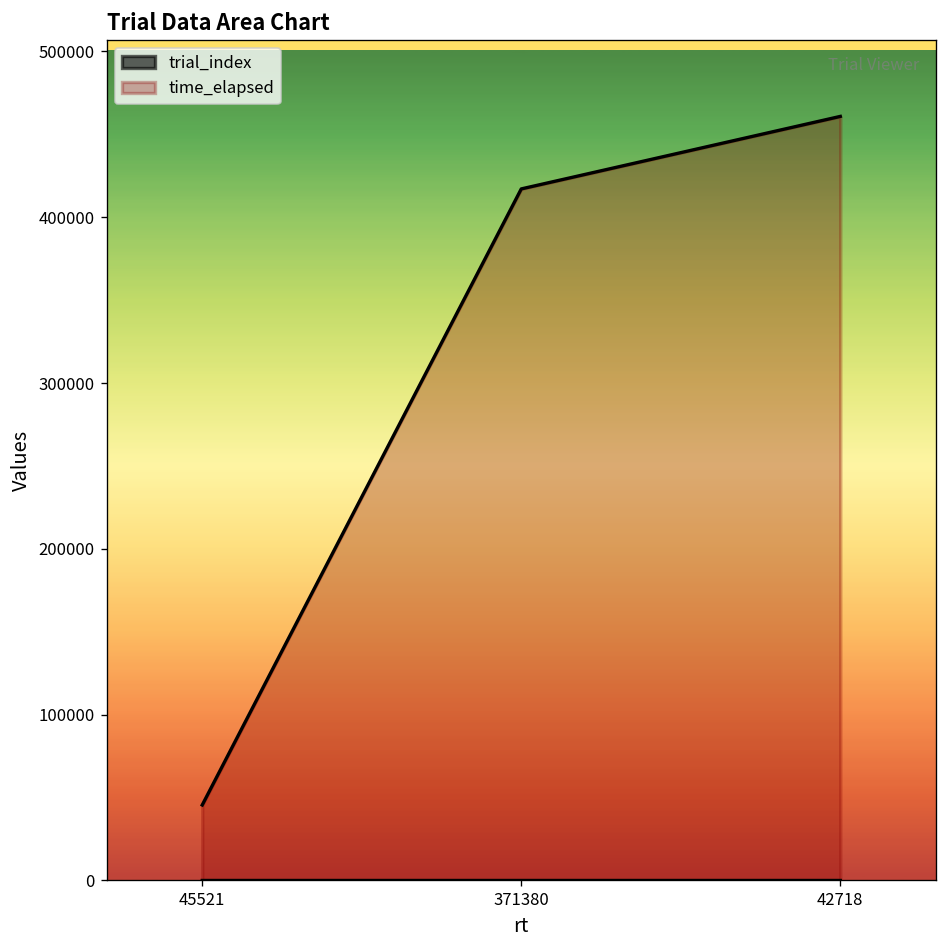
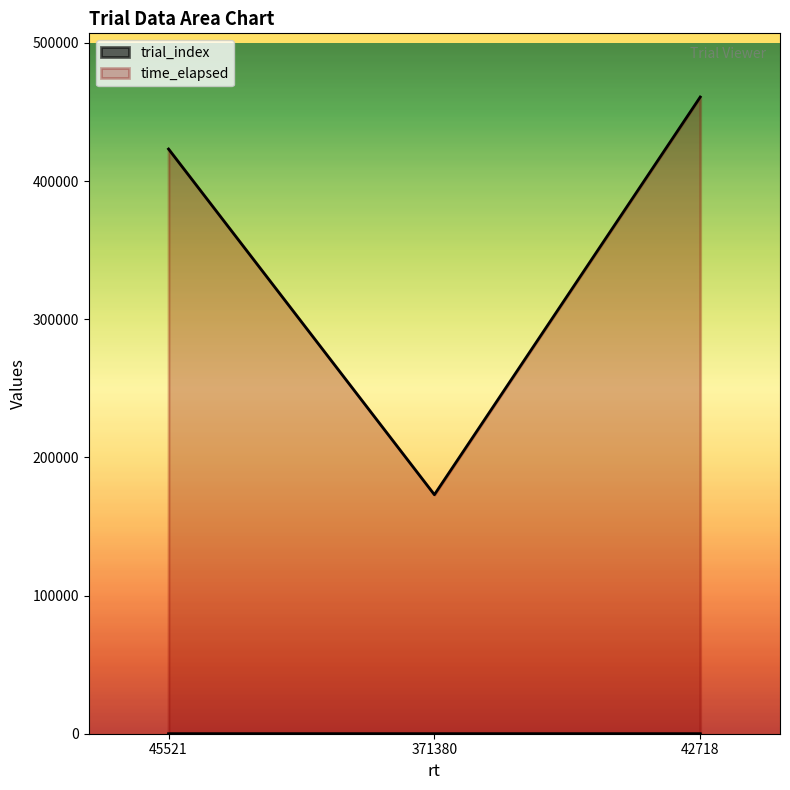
time_elapsed, 45521: 46000 -> 423000
time_elapsed, 371380: 417000 -> 173000
